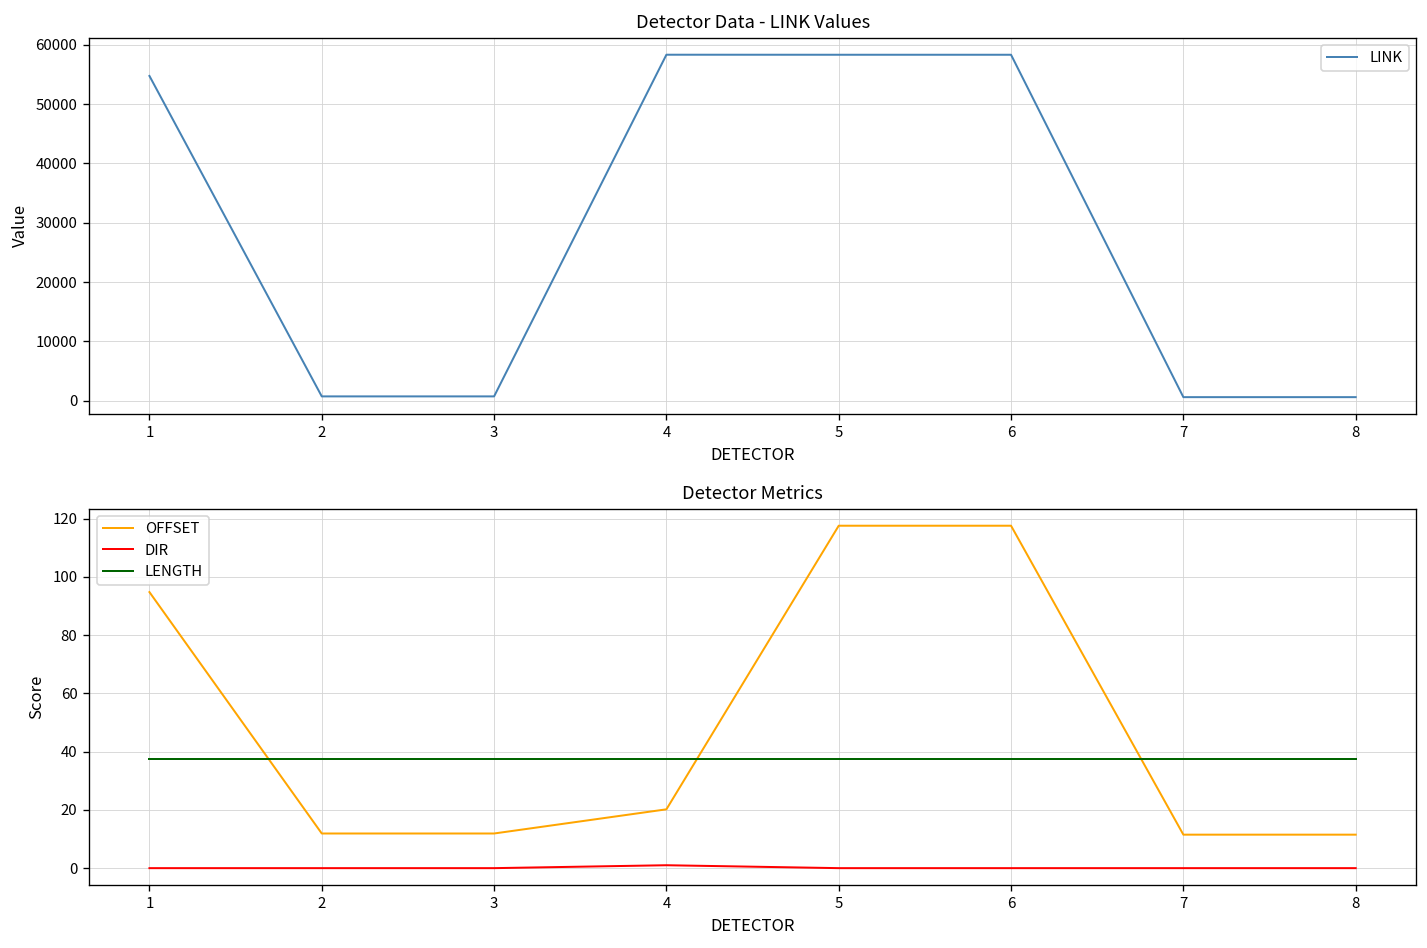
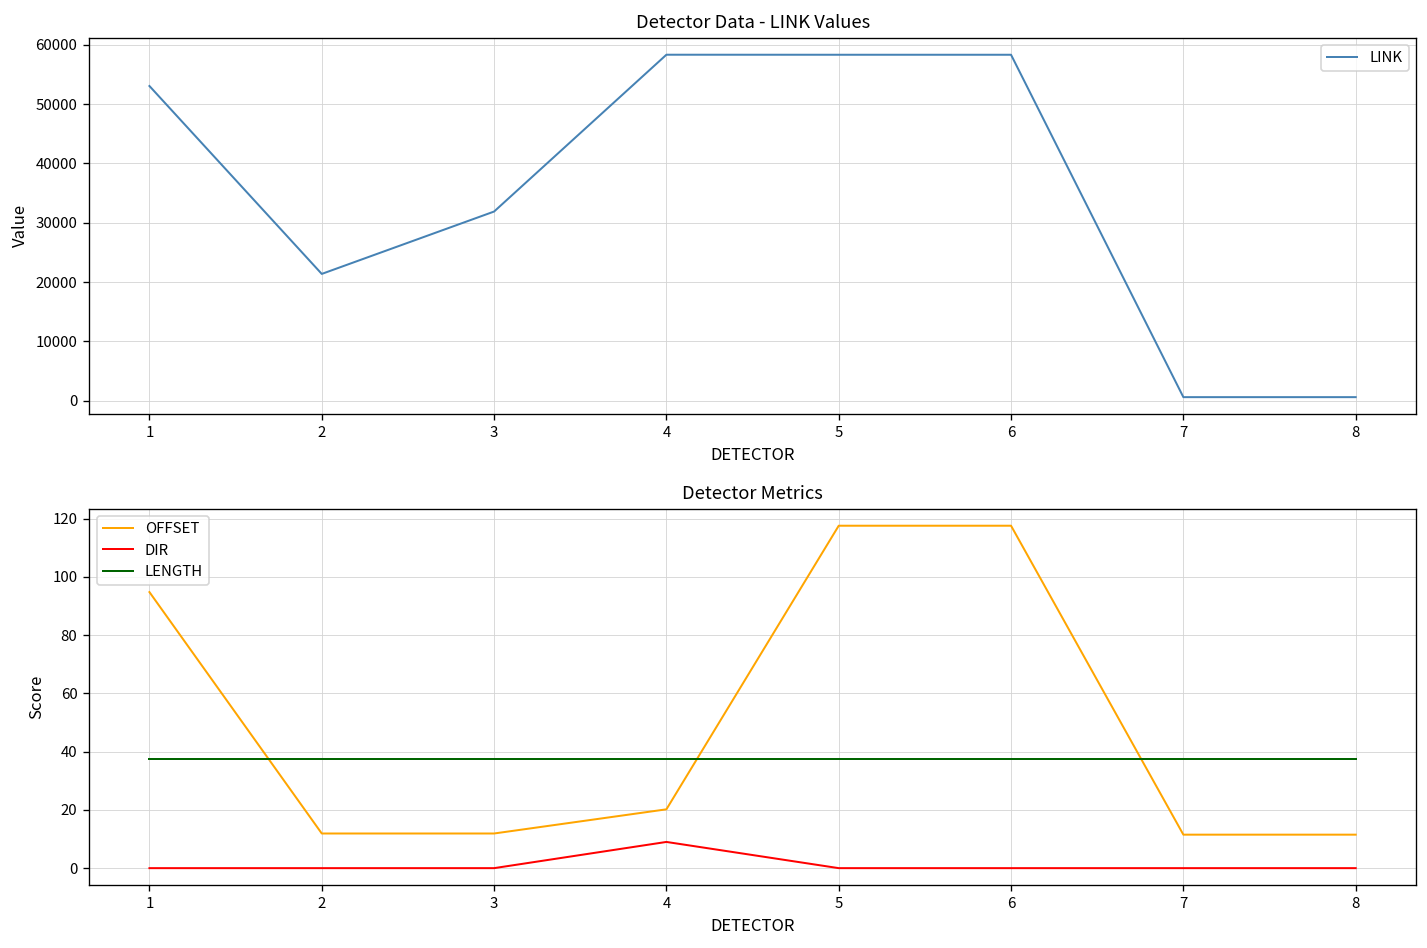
Detector Data - LINK Values, 1: 55000 -> 53000
Detector Data - LINK Values, 2: 1000 -> 21000
Detector Data - LINK Values, 3: 1000 -> 32000
Detector Metrics, DIR, 4: 1 -> 9
